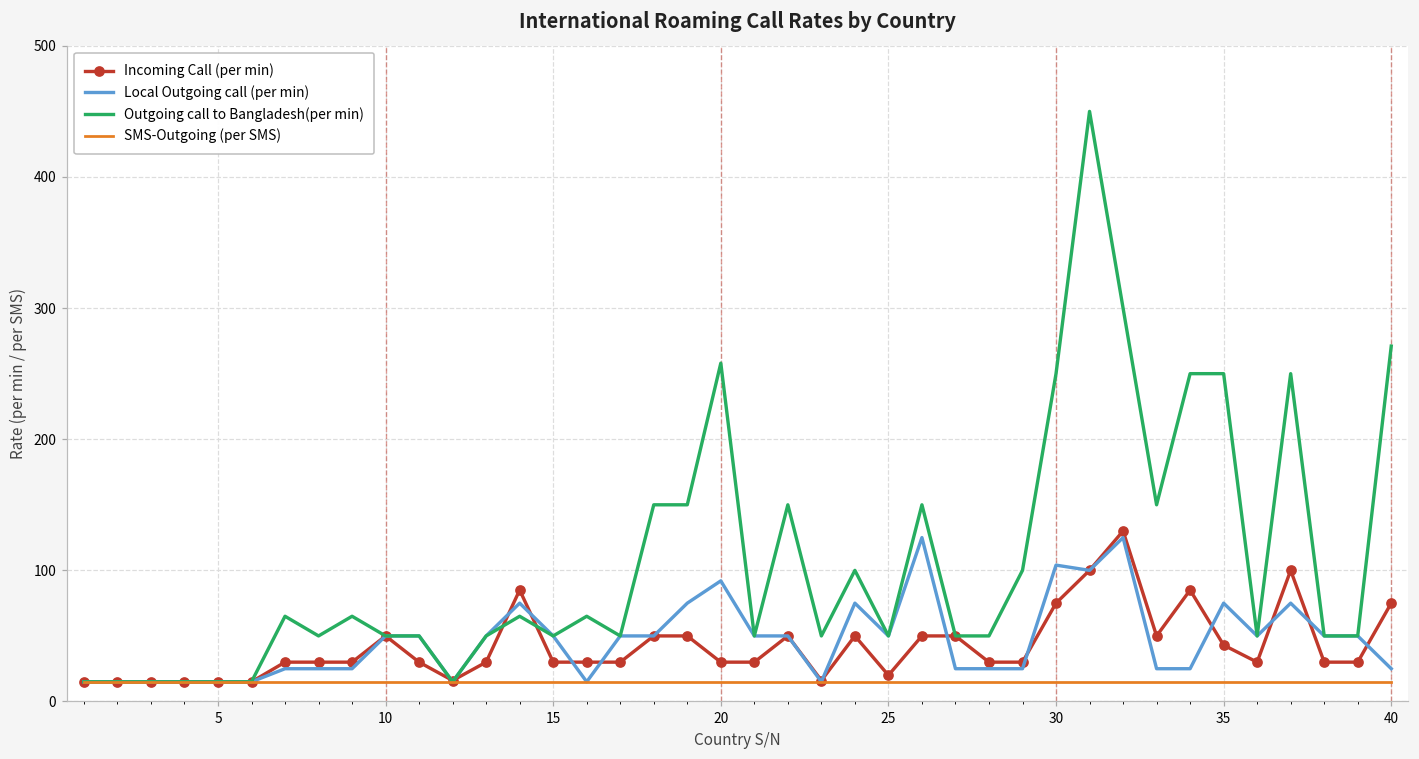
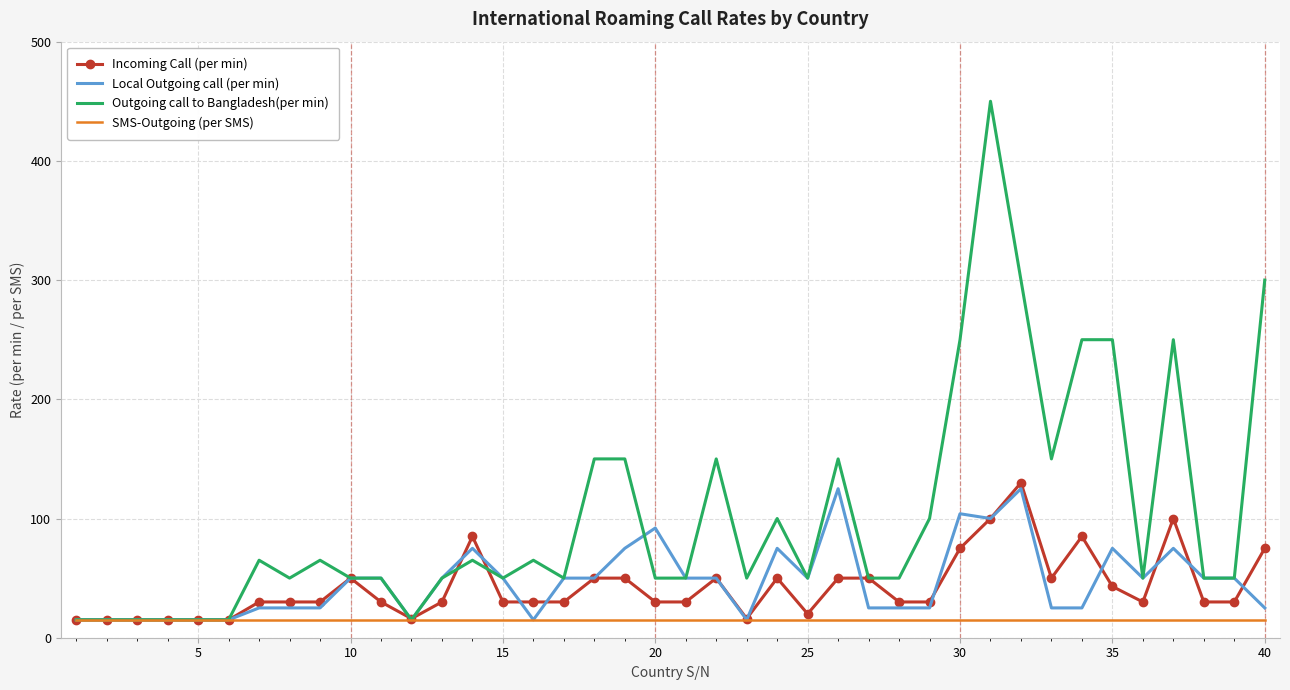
Outgoing call to Bangladesh(per min), 20: 258 -> 50
Outgoing call to Bangladesh(per min), 40: 271 -> 300
